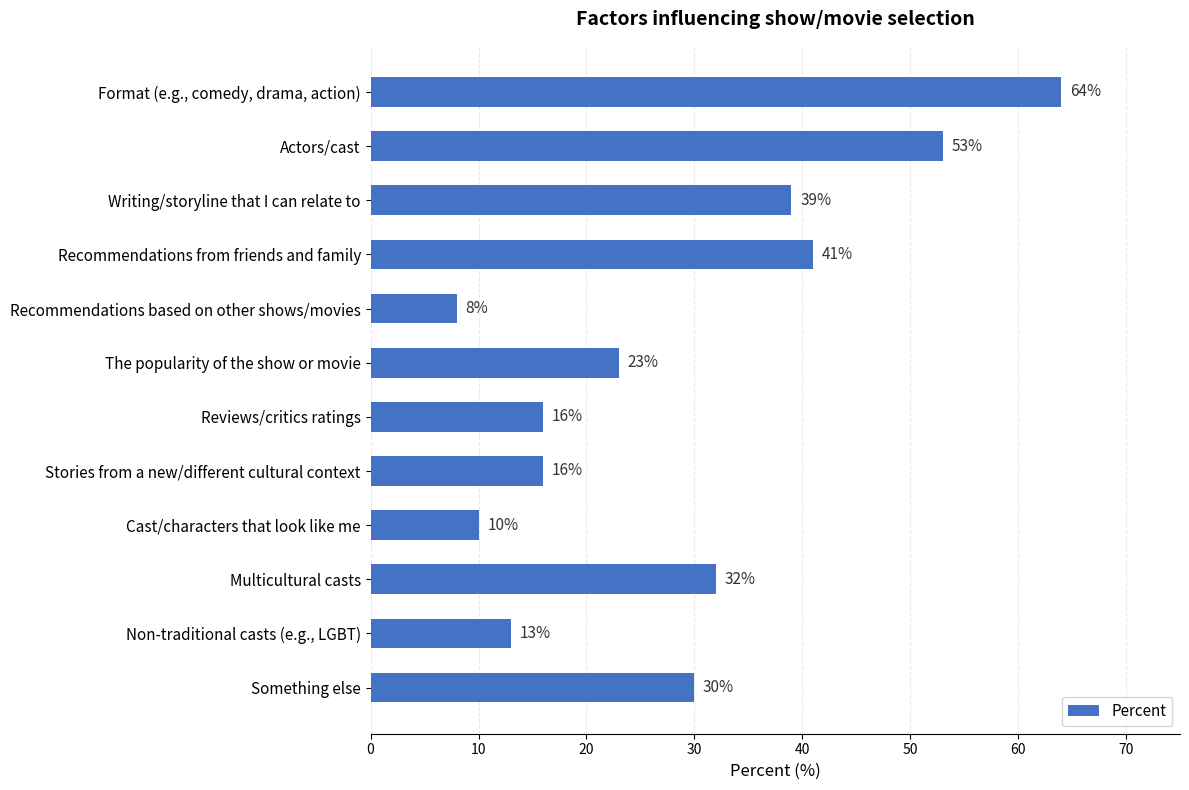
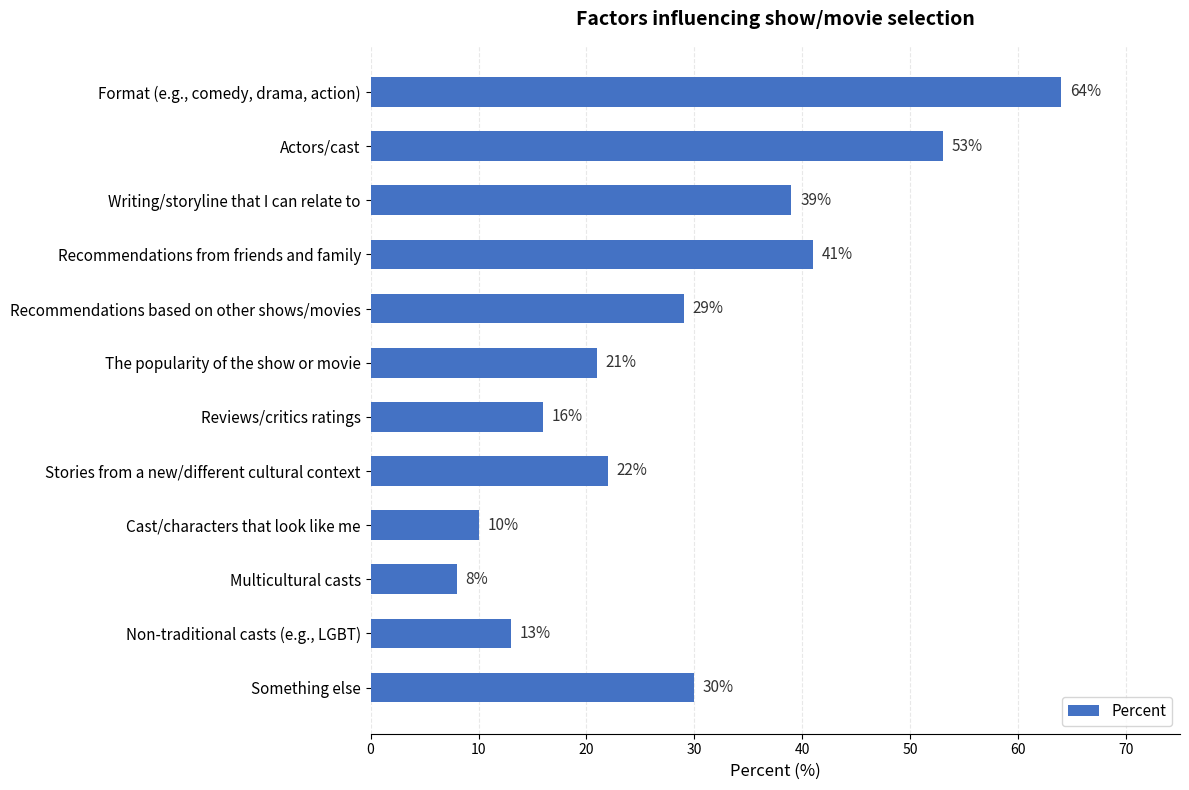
Recommendations based on other shows/movies: 8% -> 29%
The popularity of the show or movie: 23% -> 21%
Stories from a new/different cultural context: 16% -> 22%
Multicultural casts: 32% -> 8%
